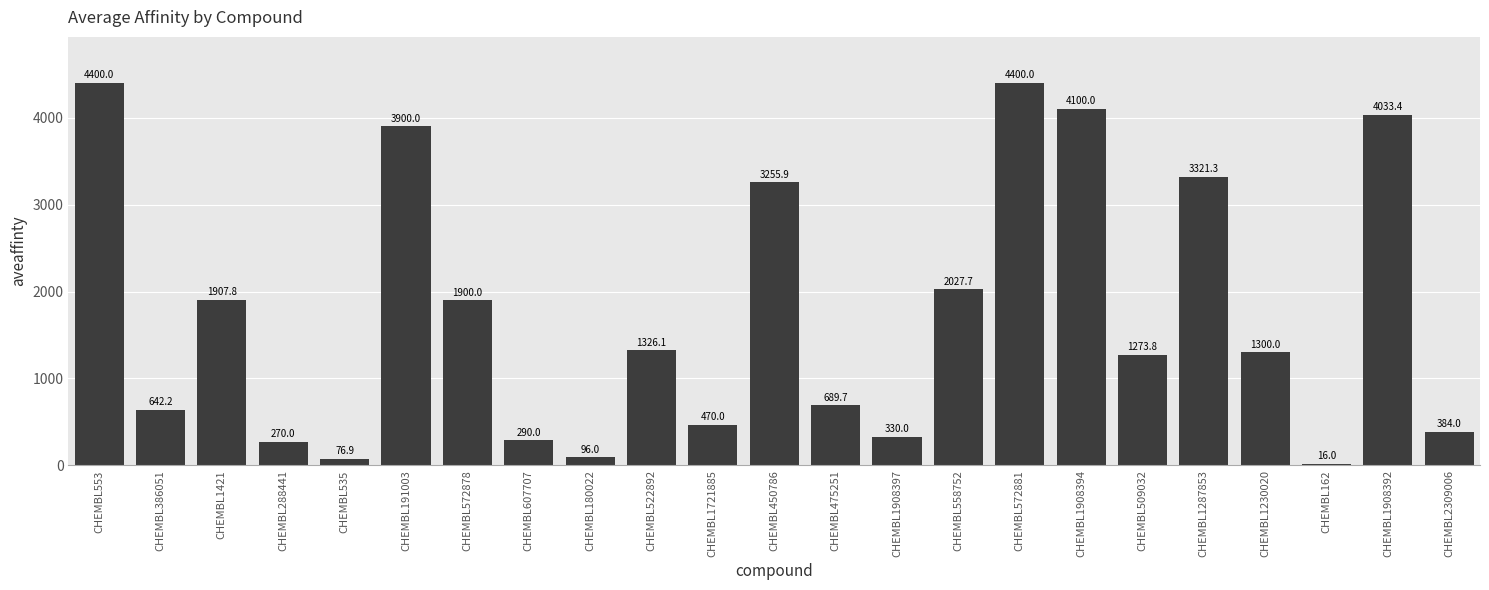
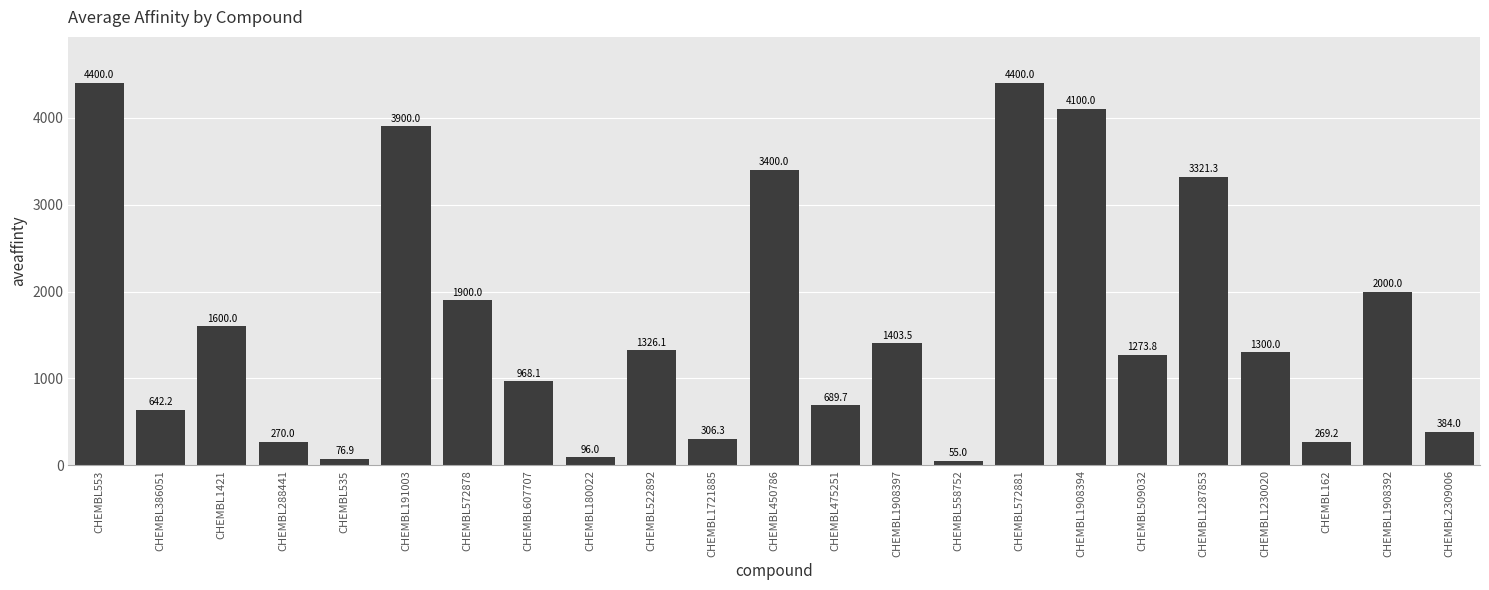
CHEMBL1421: 1907.8 -> 1600.0
CHEMBL607707: 290.0 -> 968.1
CHEMBL1721885: 470.0 -> 306.3
CHEMBL450786: 3255.9 -> 3400.0
CHEMBL1908397: 330.0 -> 1403.5
CHEMBL558752: 2027.7 -> 55.0
CHEMBL162: 16.0 -> 269.2
CHEMBL1908392: 4033.4 -> 2000.0
